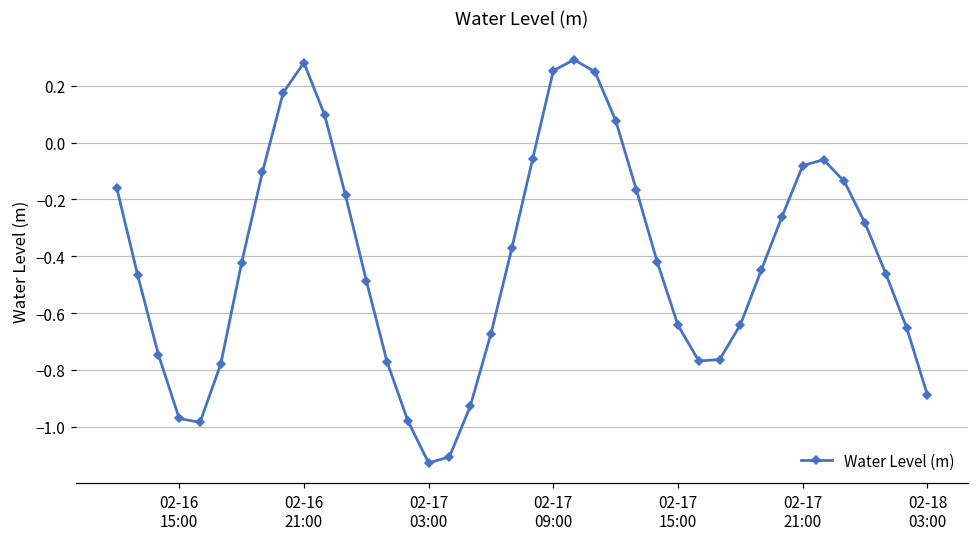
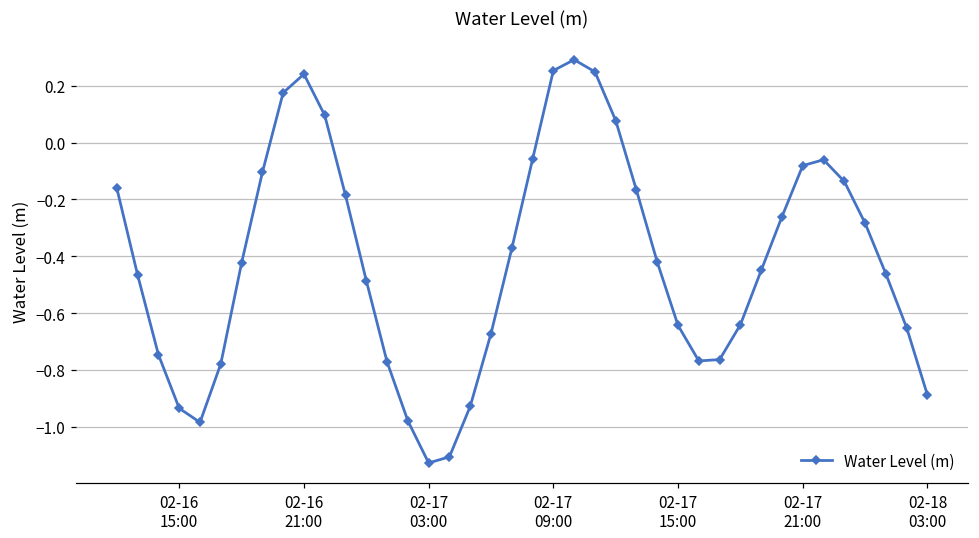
02-16 15:00: -0.97 -> -0.94
02-16 21:00: 0.28 -> 0.24
